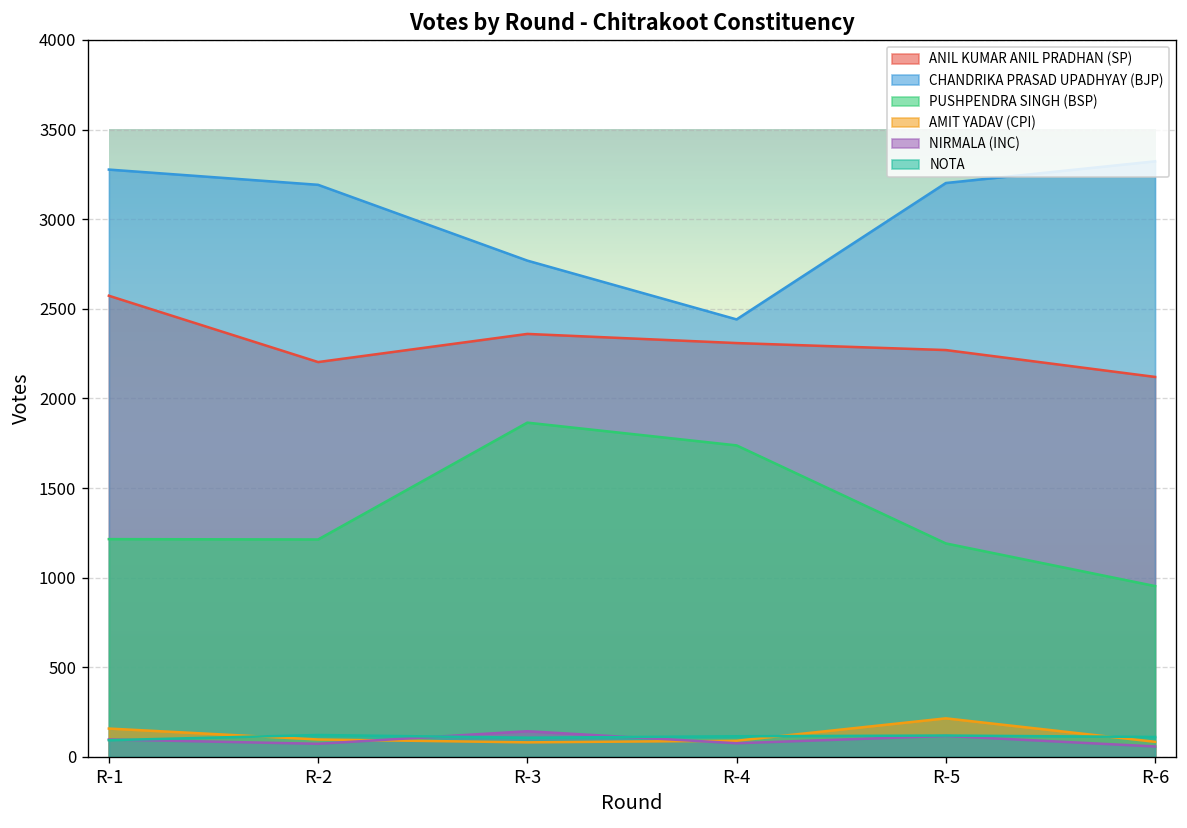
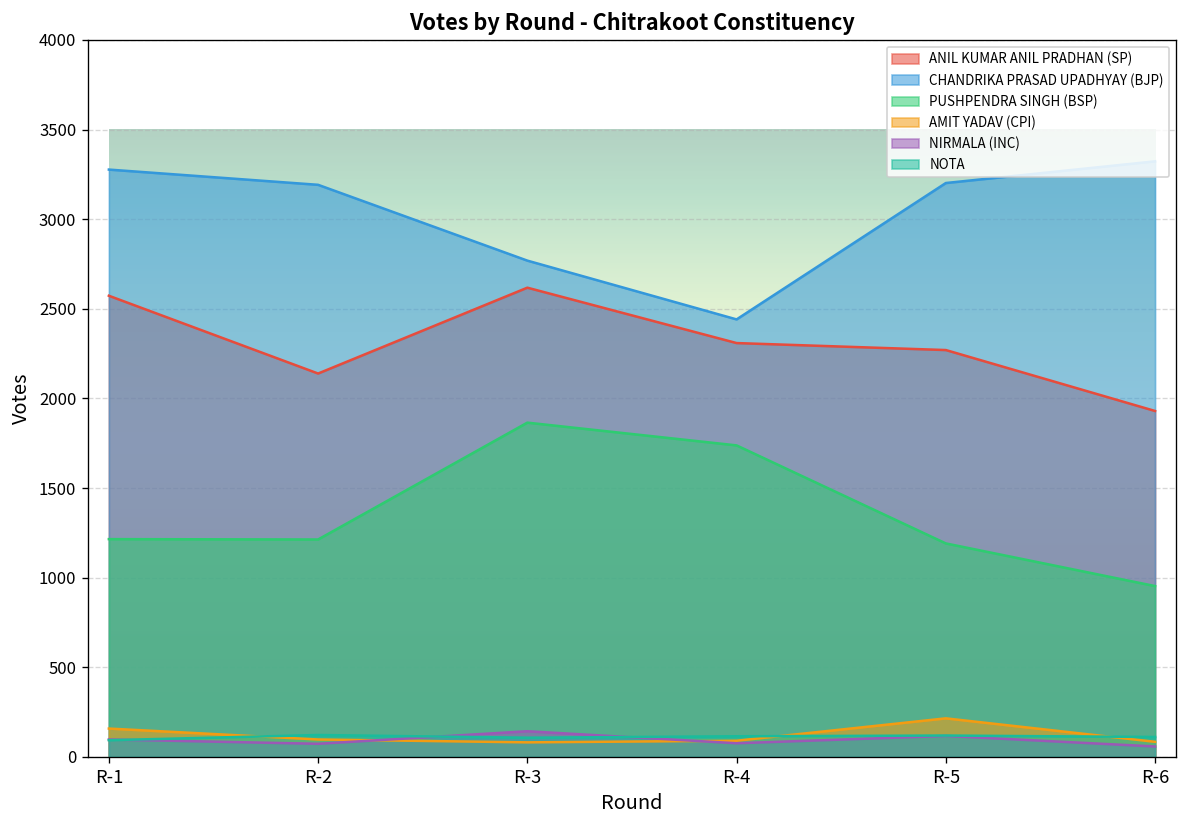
ANIL KUMAR ANIL PRADHAN (SP), R-2: 2200 -> 2140
ANIL KUMAR ANIL PRADHAN (SP), R-3: 2360 -> 2620
ANIL KUMAR ANIL PRADHAN (SP), R-6: 2120 -> 1930
